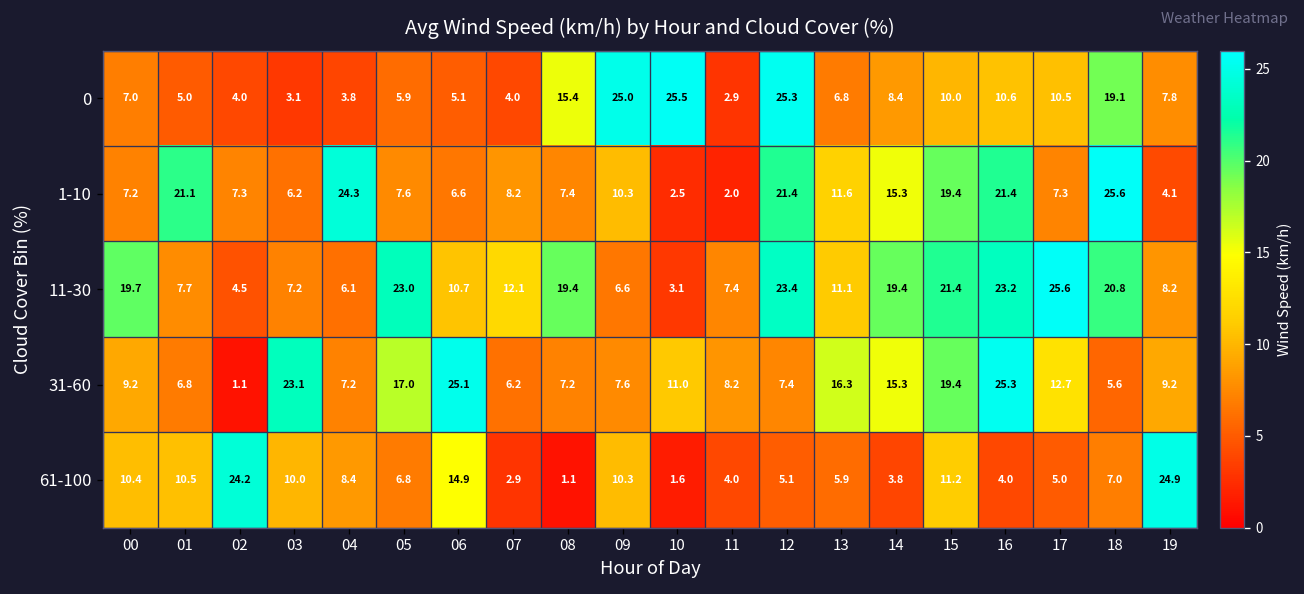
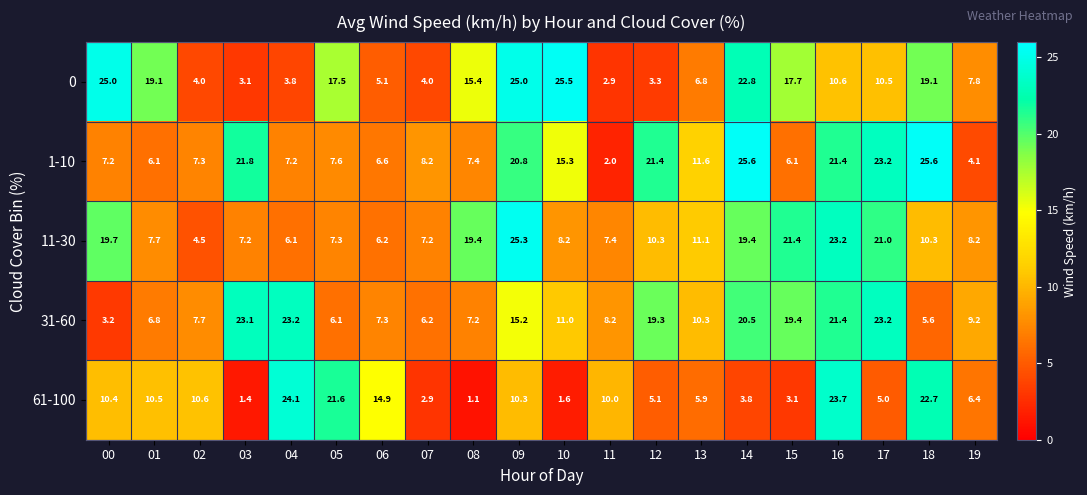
0, 00: 7.0 -> 25.0
0, 01: 5.0 -> 19.1
0, 05: 5.9 -> 17.5
0, 12: 25.3 -> 3.3
0, 14: 8.4 -> 22.8
0, 15: 10.0 -> 17.7
1-10, 01: 21.1 -> 6.1
1-10, 03: 6.2 -> 21.8
1-10, 04: 24.3 -> 7.2
1-10, 09: 10.3 -> 20.8
1-10, 10: 2.5 -> 15.3
1-10, 14: 15.3 -> 25.6
1-10, 15: 19.4 -> 6.1
1-10, 17: 7.3 -> 23.2
11-30, 05: 23.0 -> 7.3
11-30, 06: 10.7 -> 6.2
11-30, 07: 12.1 -> 7.2
11-30, 09: 6.6 -> 25.3
11-30, 10: 3.1 -> 8.2
11-30, 12: 23.4 -> 10.3
11-30, 17: 25.6 -> 21.0
11-30, 18: 20.8 -> 10.3
31-60, 00: 9.2 -> 3.2
31-60, 02: 1.1 -> 7.7
31-60, 04: 7.2 -> 23.2
31-60, 05: 17.0 -> 6.1
31-60, 06: 25.1 -> 7.3
31-60, 09: 7.6 -> 15.2
31-60, 12: 7.4 -> 19.3
31-60, 13: 16.3 -> 10.3
31-60, 14: 15.3 -> 20.5
31-60, 16: 25.3 -> 21.4
31-60, 17: 12.7 -> 23.2
61-100, 02: 24.2 -> 10.6
61-100, 03: 10.0 -> 1.4
61-100, 04: 8.4 -> 24.1
61-100, 05: 6.8 -> 21.6
61-100, 11: 4.0 -> 10.0
61-100, 15: 11.2 -> 3.1
61-100, 16: 4.0 -> 23.7
61-100, 18: 7.0 -> 22.7
61-100, 19: 24.9 -> 6.4
